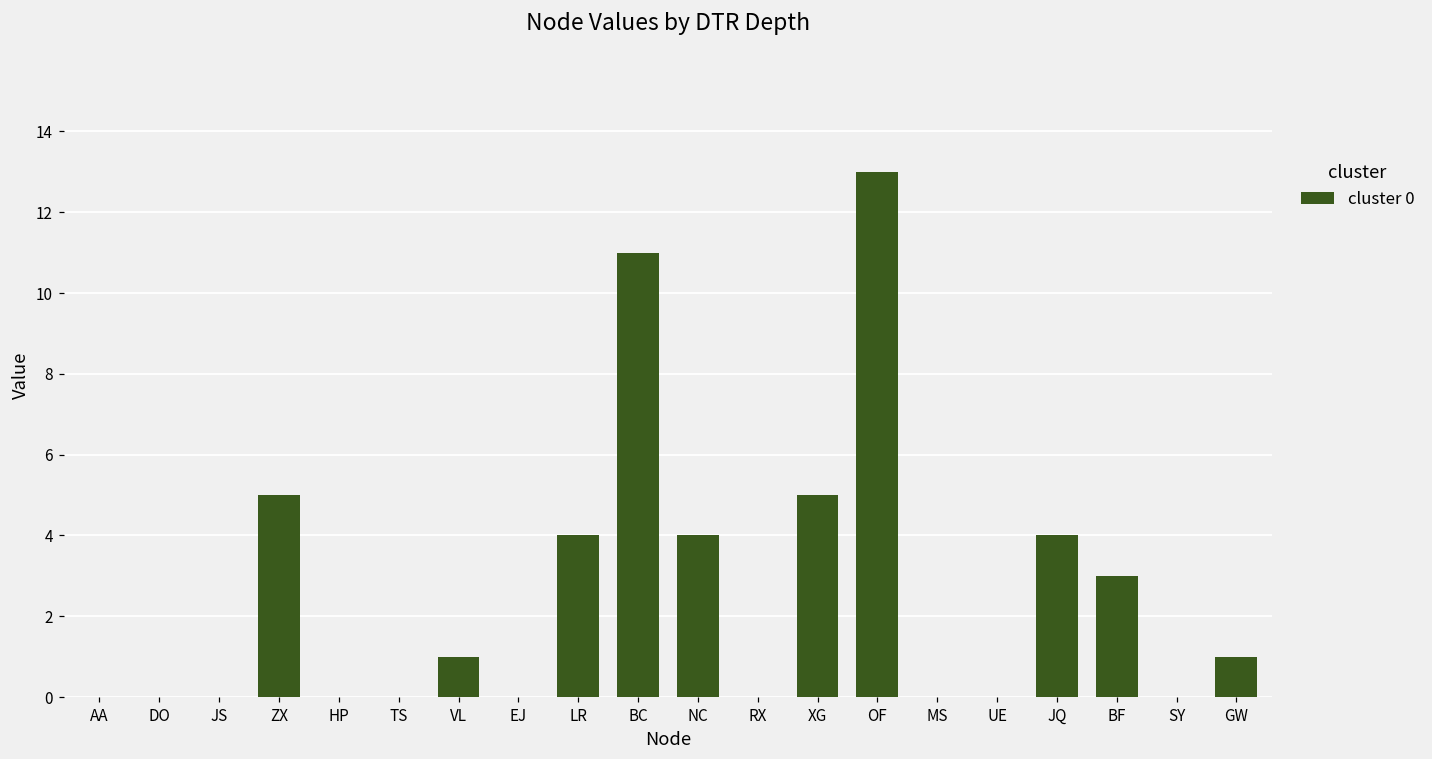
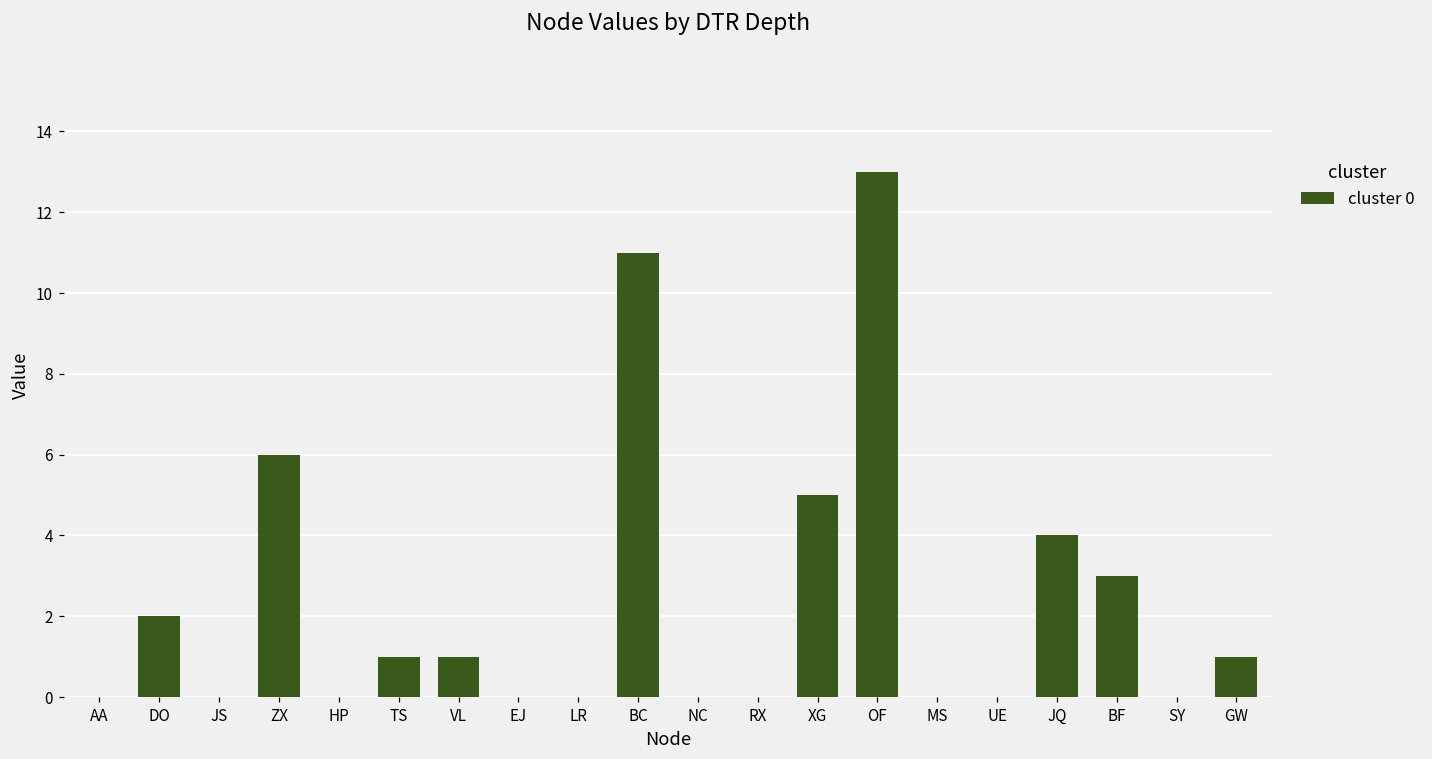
DO: 0 -> 2
ZX: 5 -> 6
TS: 0 -> 1
LR: 4 -> 0
NC: 4 -> 0
